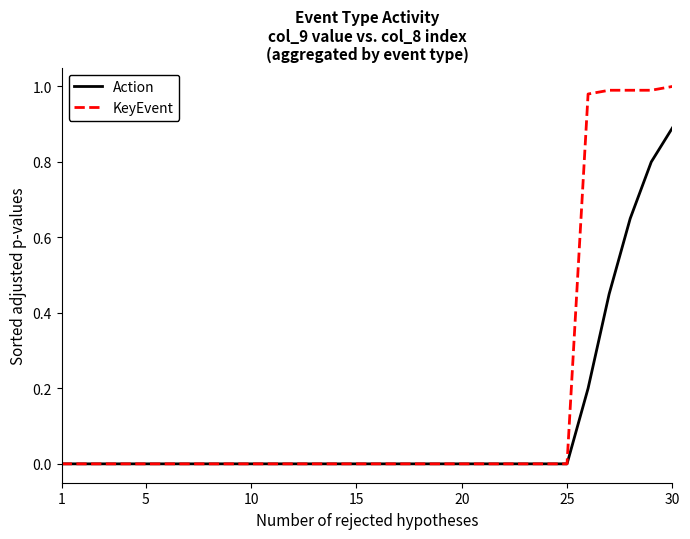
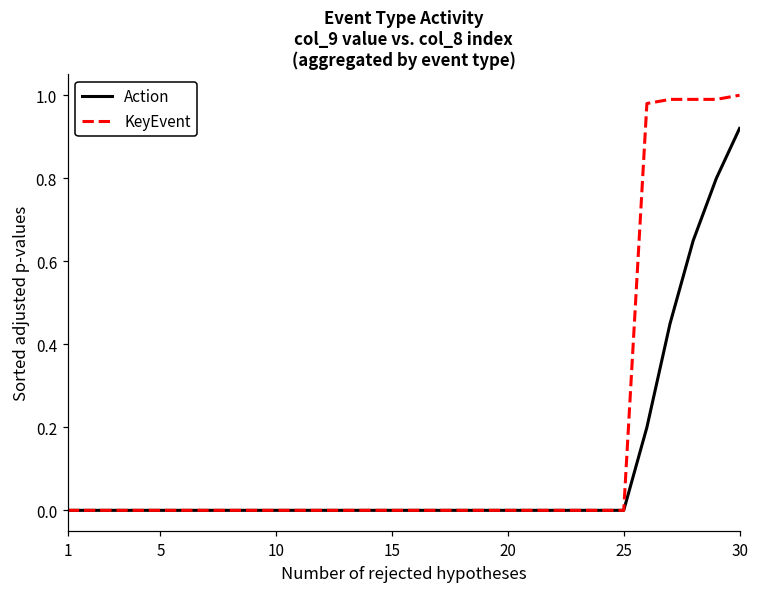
Action, 30: 0.89 -> 0.92
